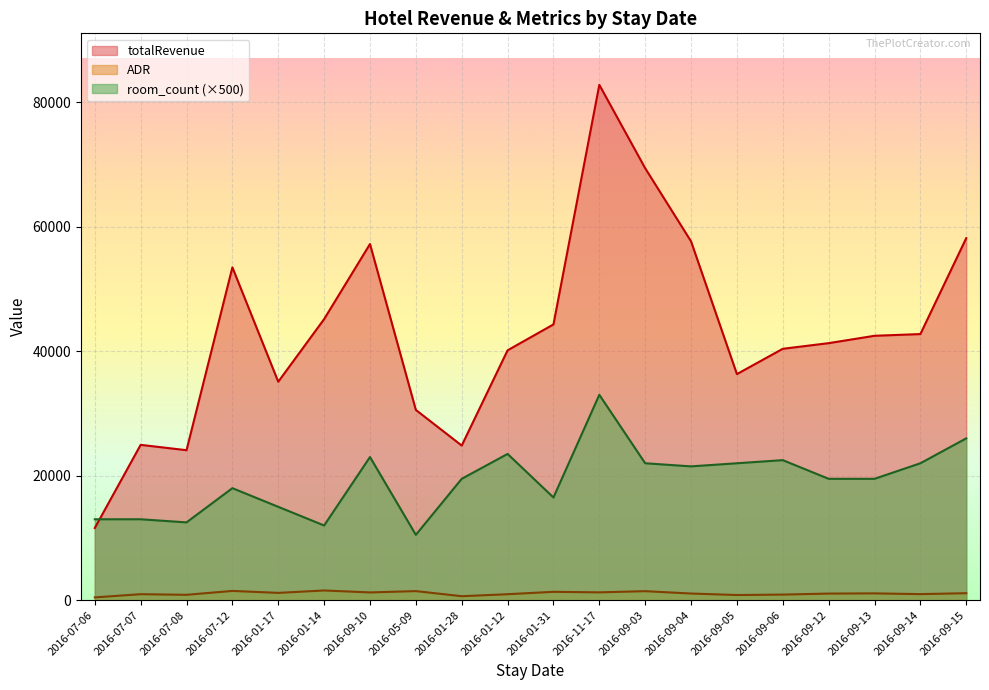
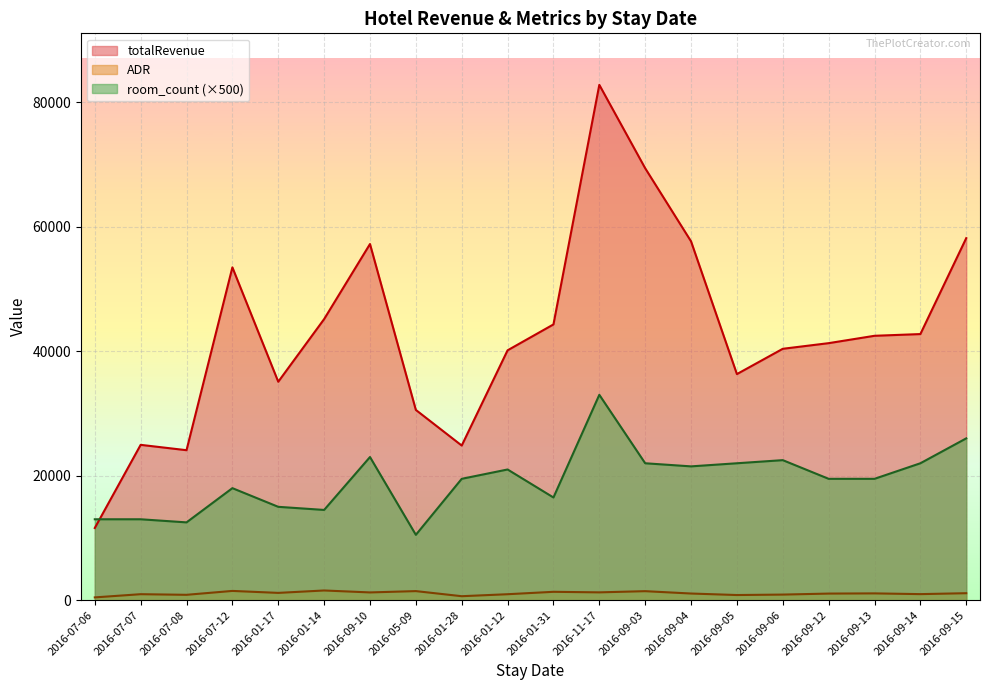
room_count (×500), 2016-01-14: 12000 -> 15000
room_count (×500), 2016-01-12: 24000 -> 21000
